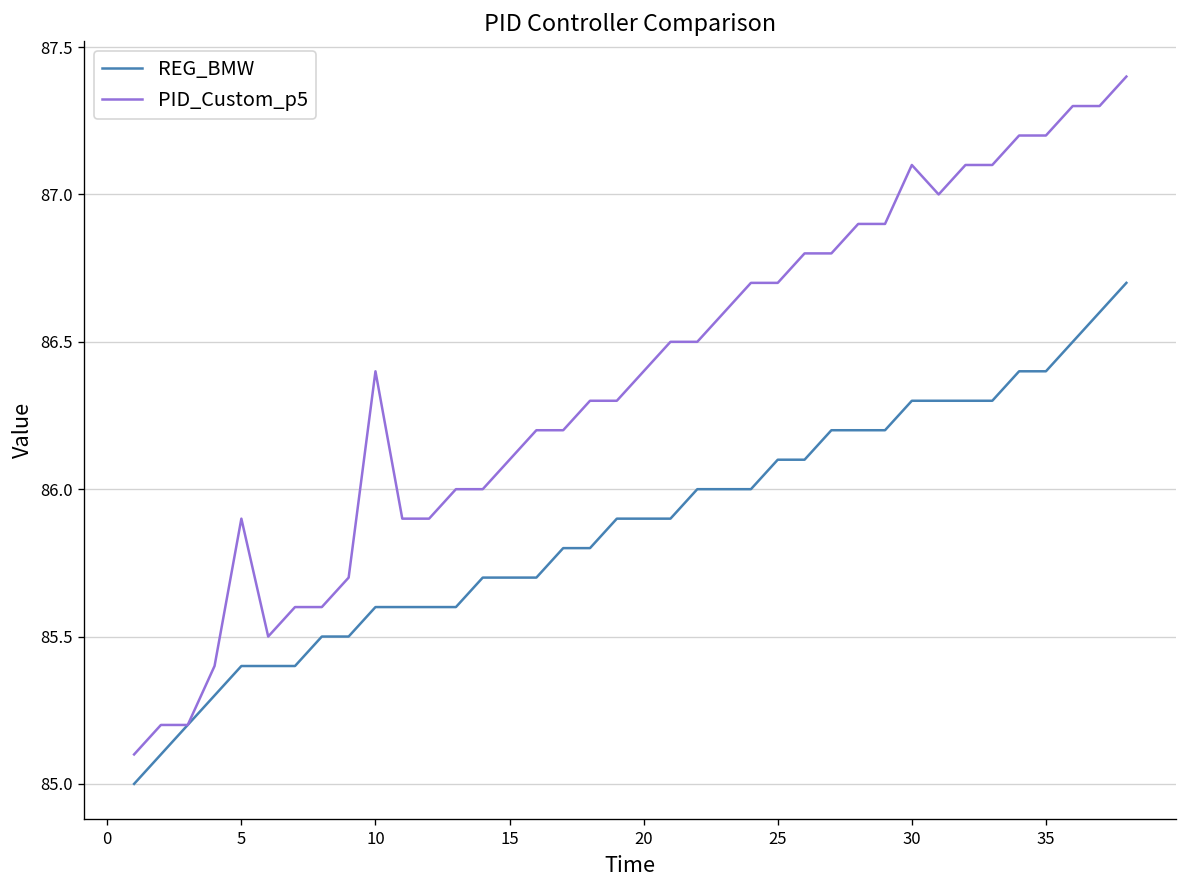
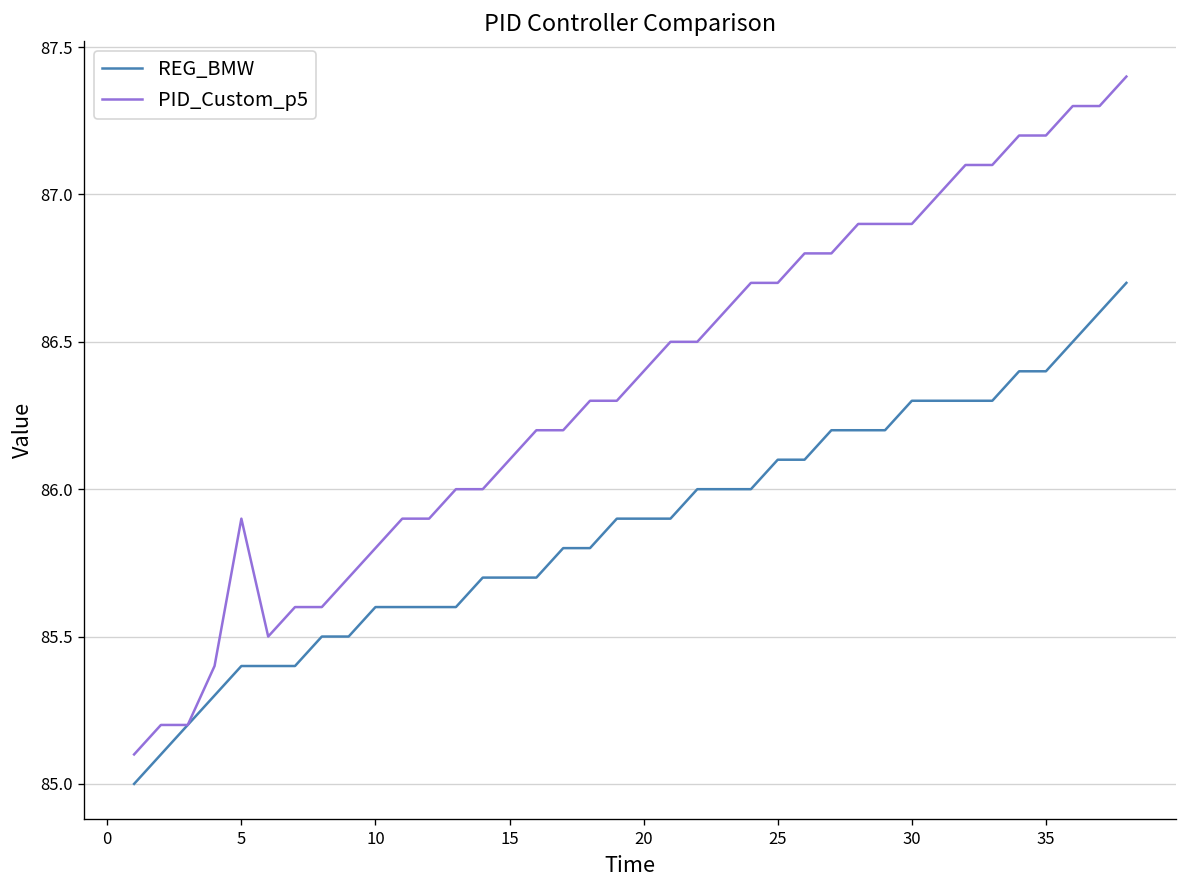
PID_Custom_p5, 10: 86.4 -> 85.8
PID_Custom_p5, 30: 87.1 -> 86.9
